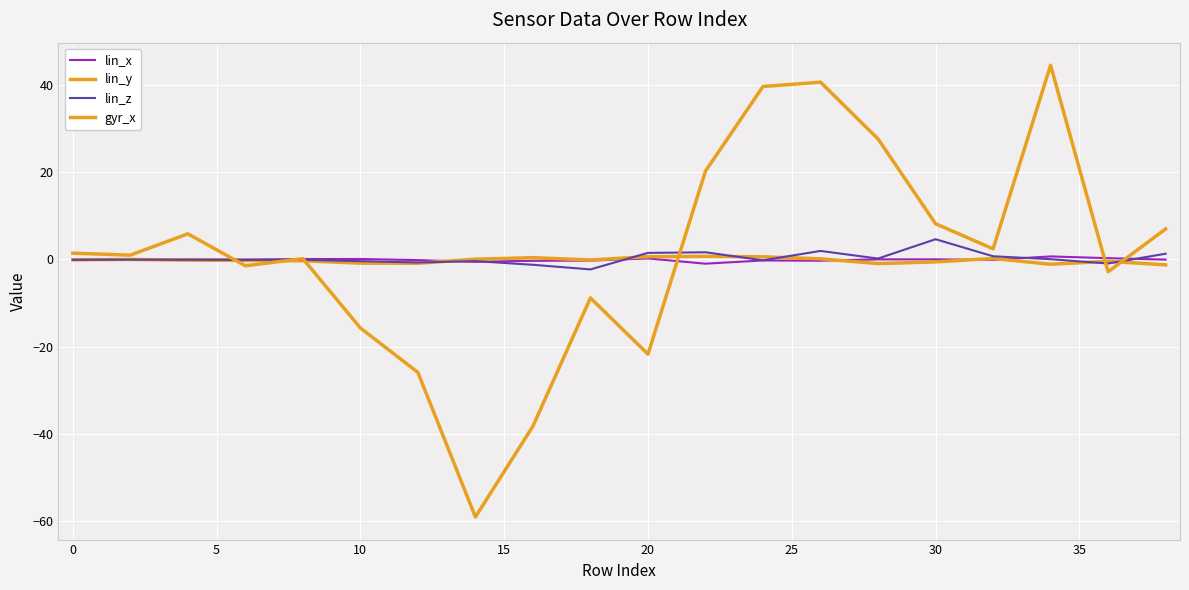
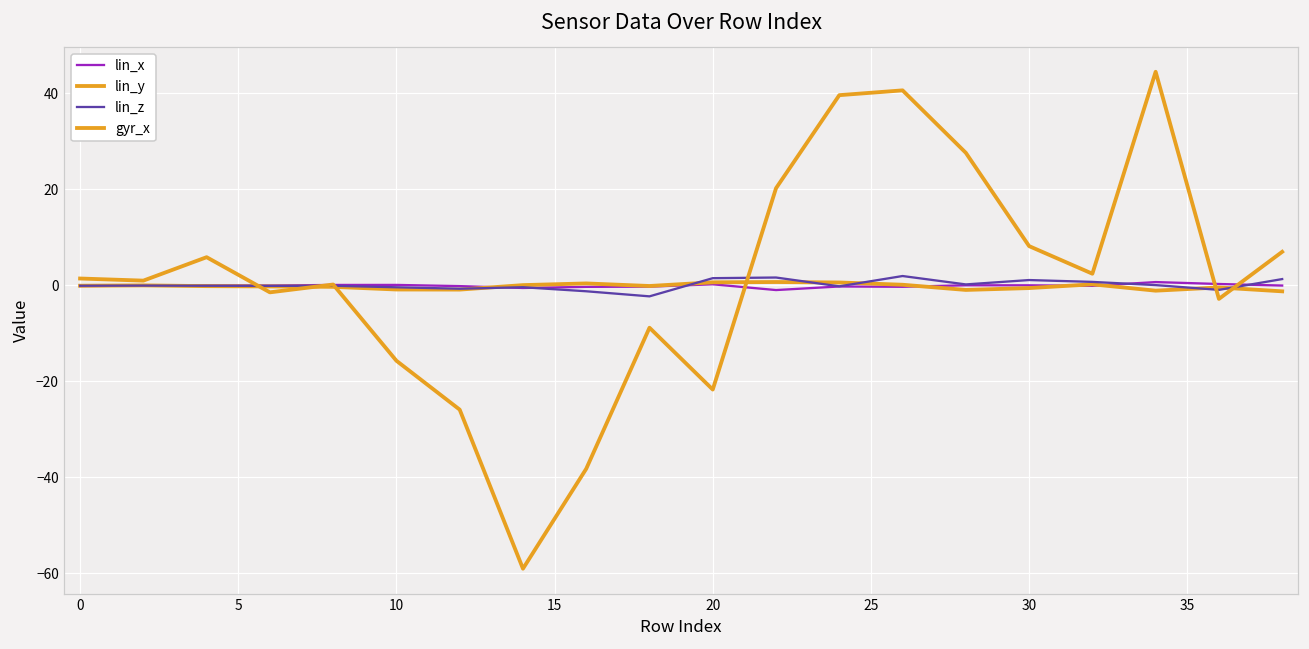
lin_z, 30: 5 -> 1
